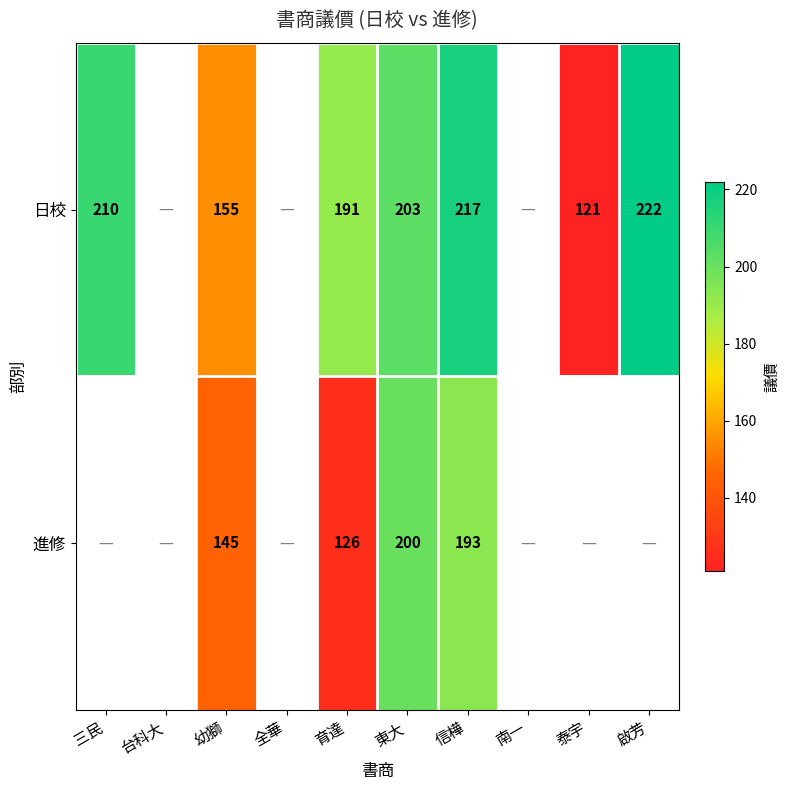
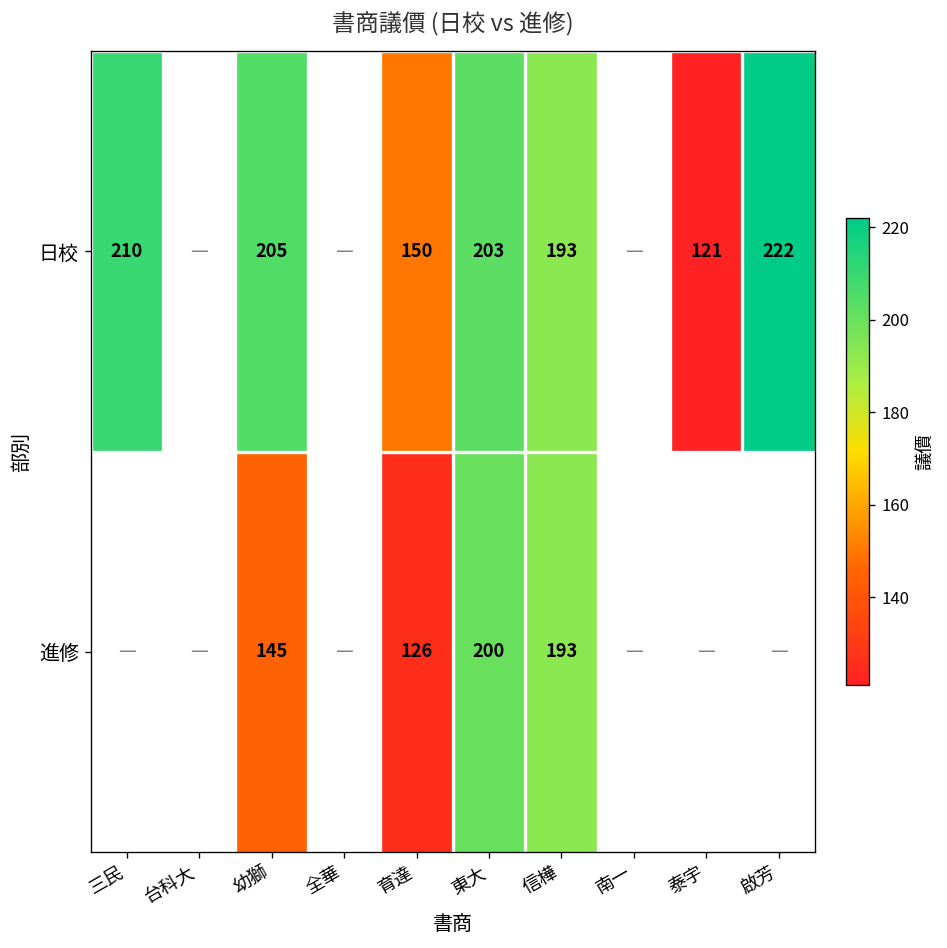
日校, 幼獅: 155 -> 205
日校, 育達: 191 -> 150
日校, 信樺: 217 -> 193
